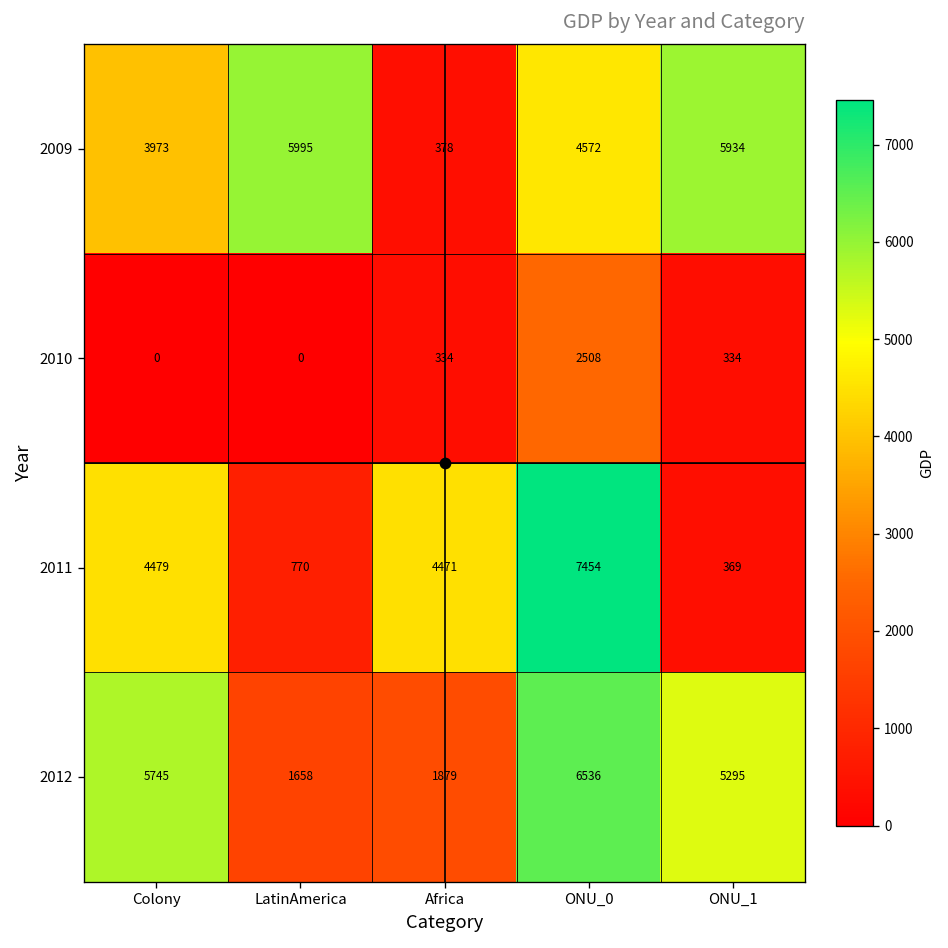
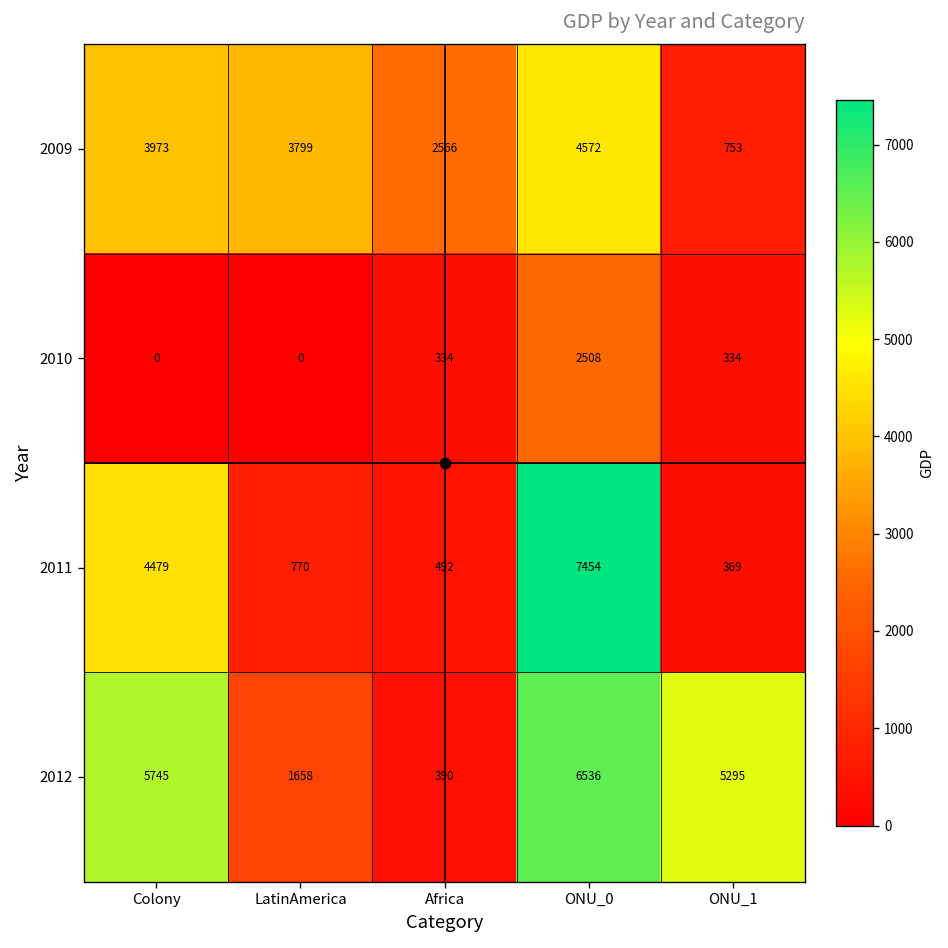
2009, LatinAmerica: 5995 -> 3799
2009, Africa: 378 -> 2566
2009, ONU_1: 5934 -> 753
2011, Africa: 4471 -> 492
2012, Africa: 1879 -> 390
